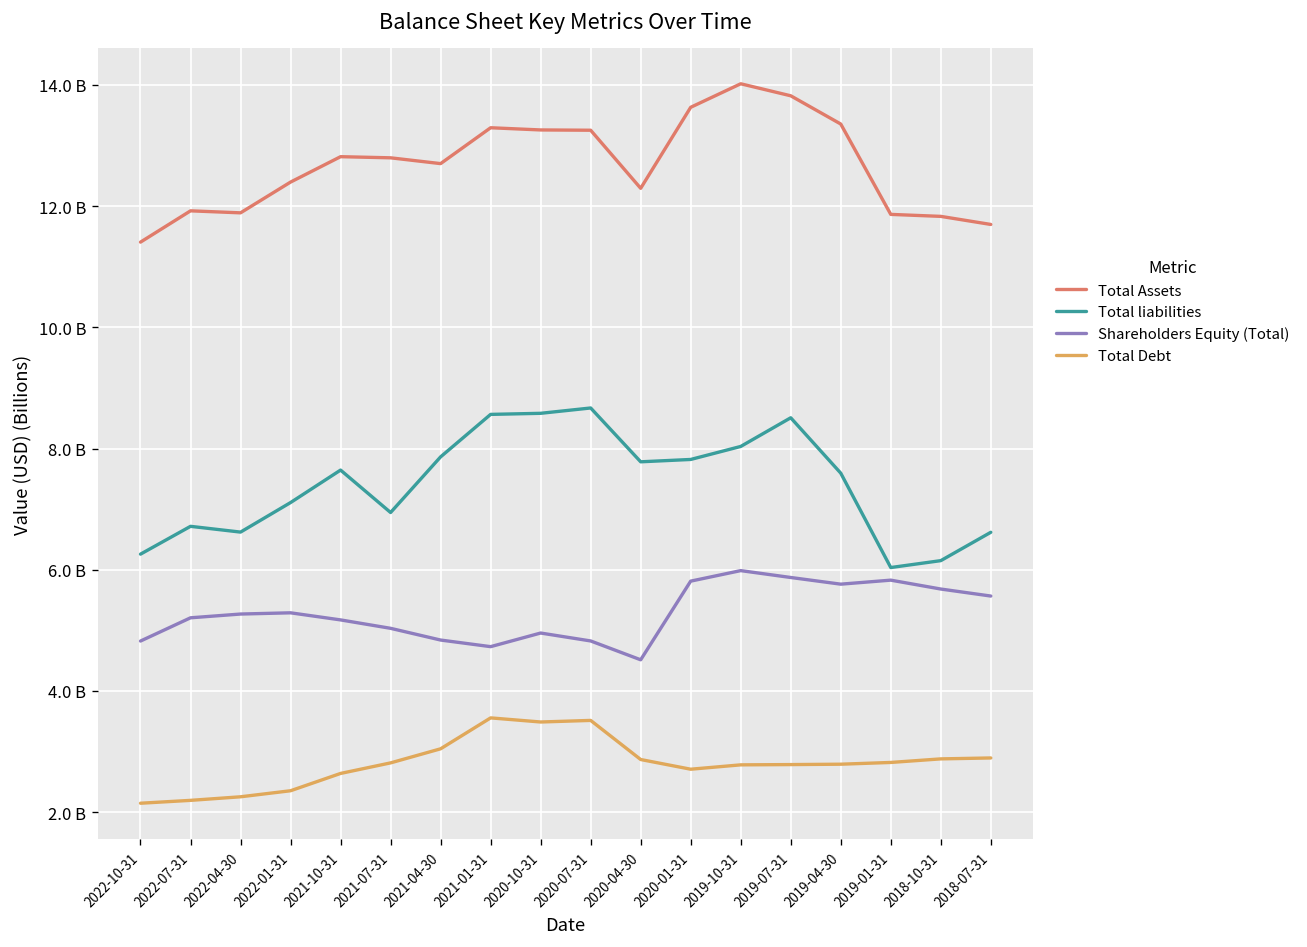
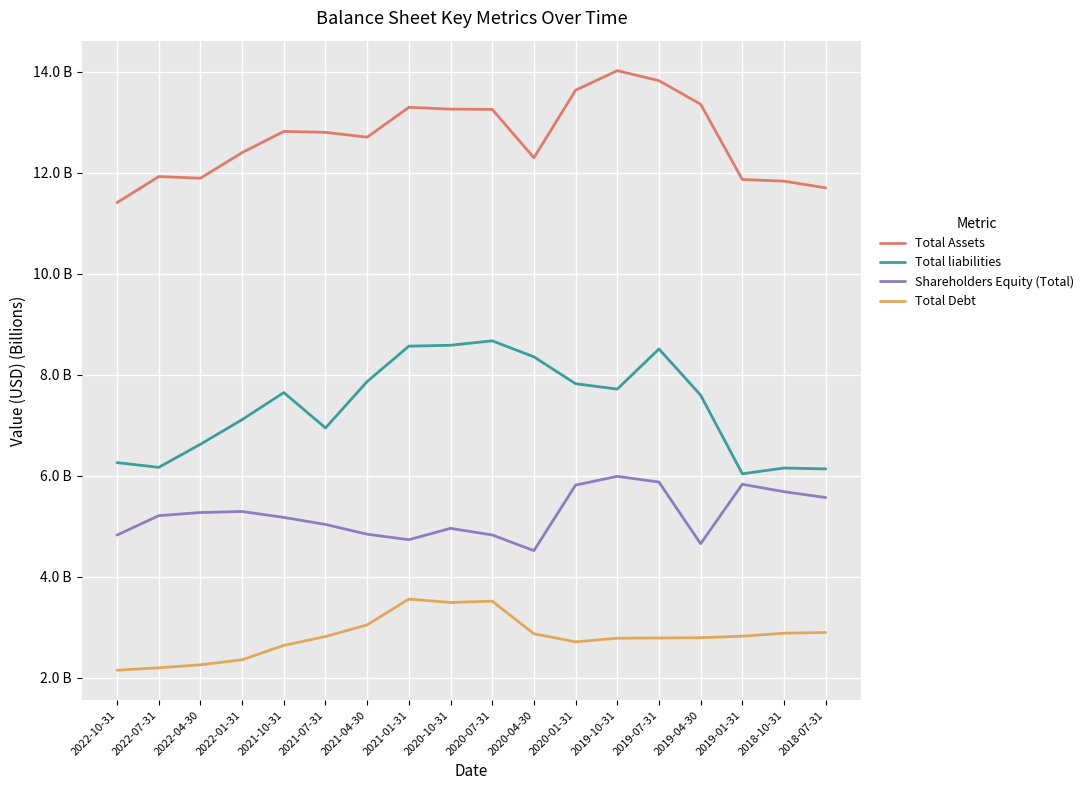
Total liabilities, 2022-07-31: 6700000000 -> 6200000000
Total liabilities, 2020-04-30: 7800000000 -> 8400000000
Total liabilities, 2019-10-31: 8000000000 -> 7700000000
Shareholders Equity (Total), 2019-04-30: 5800000000 -> 4700000000
Total liabilities, 2018-07-31: 6600000000 -> 6100000000
